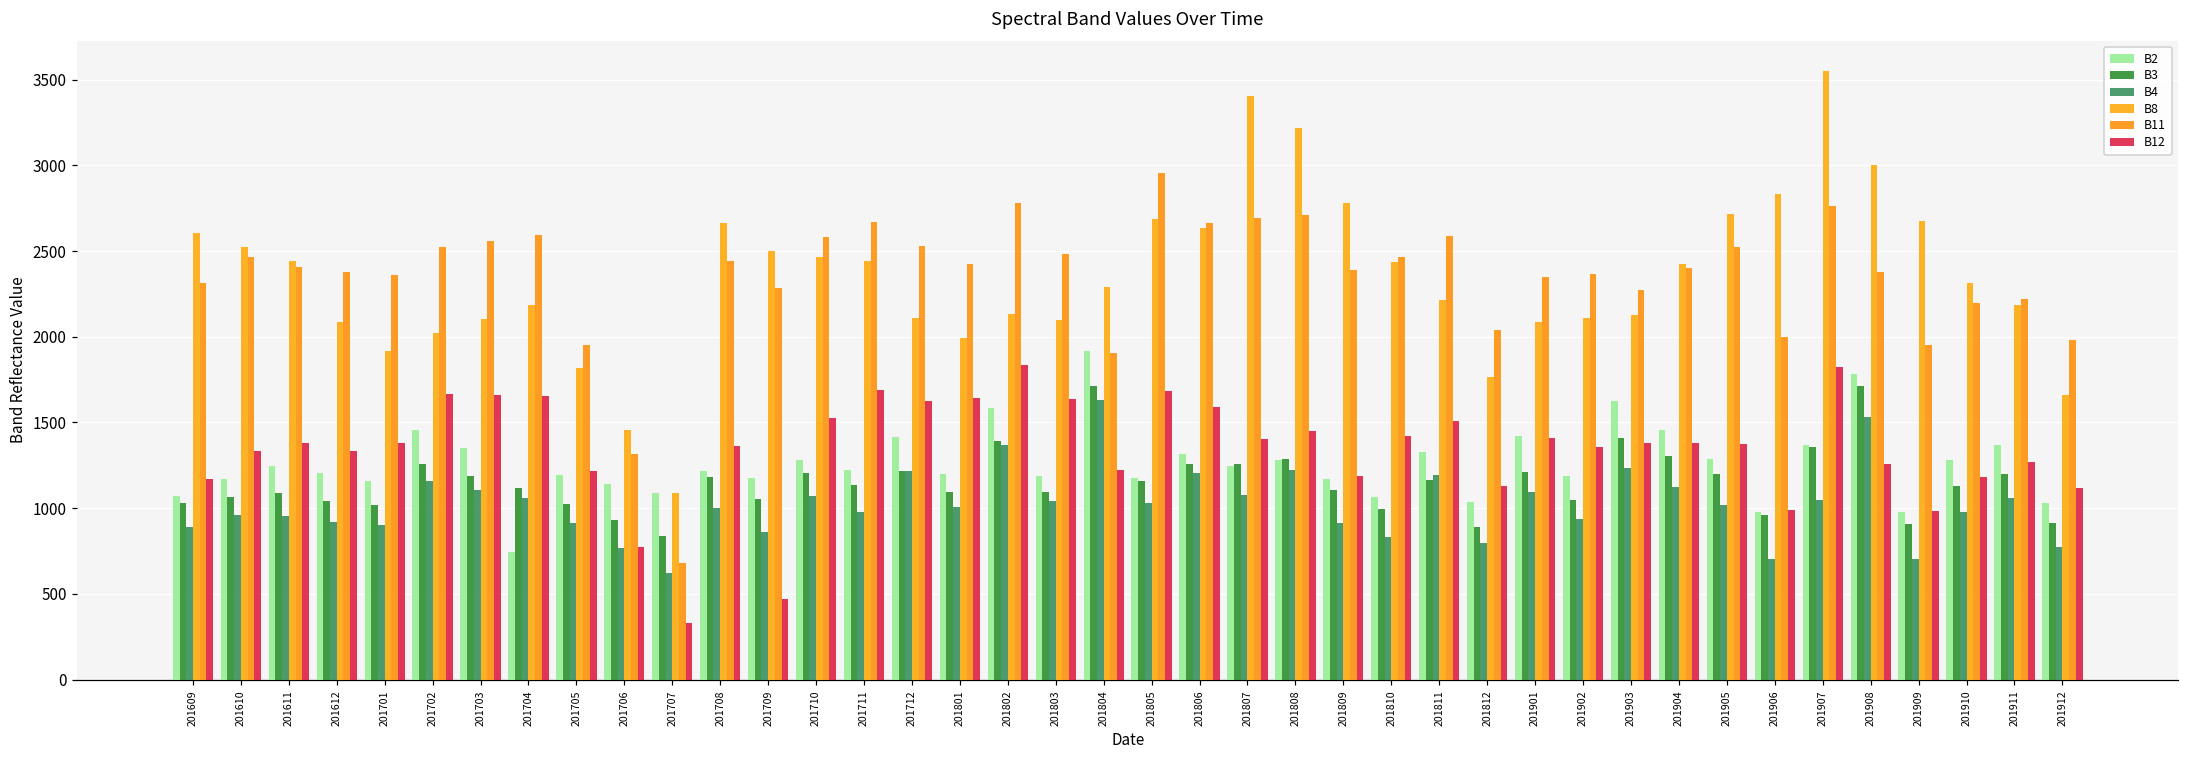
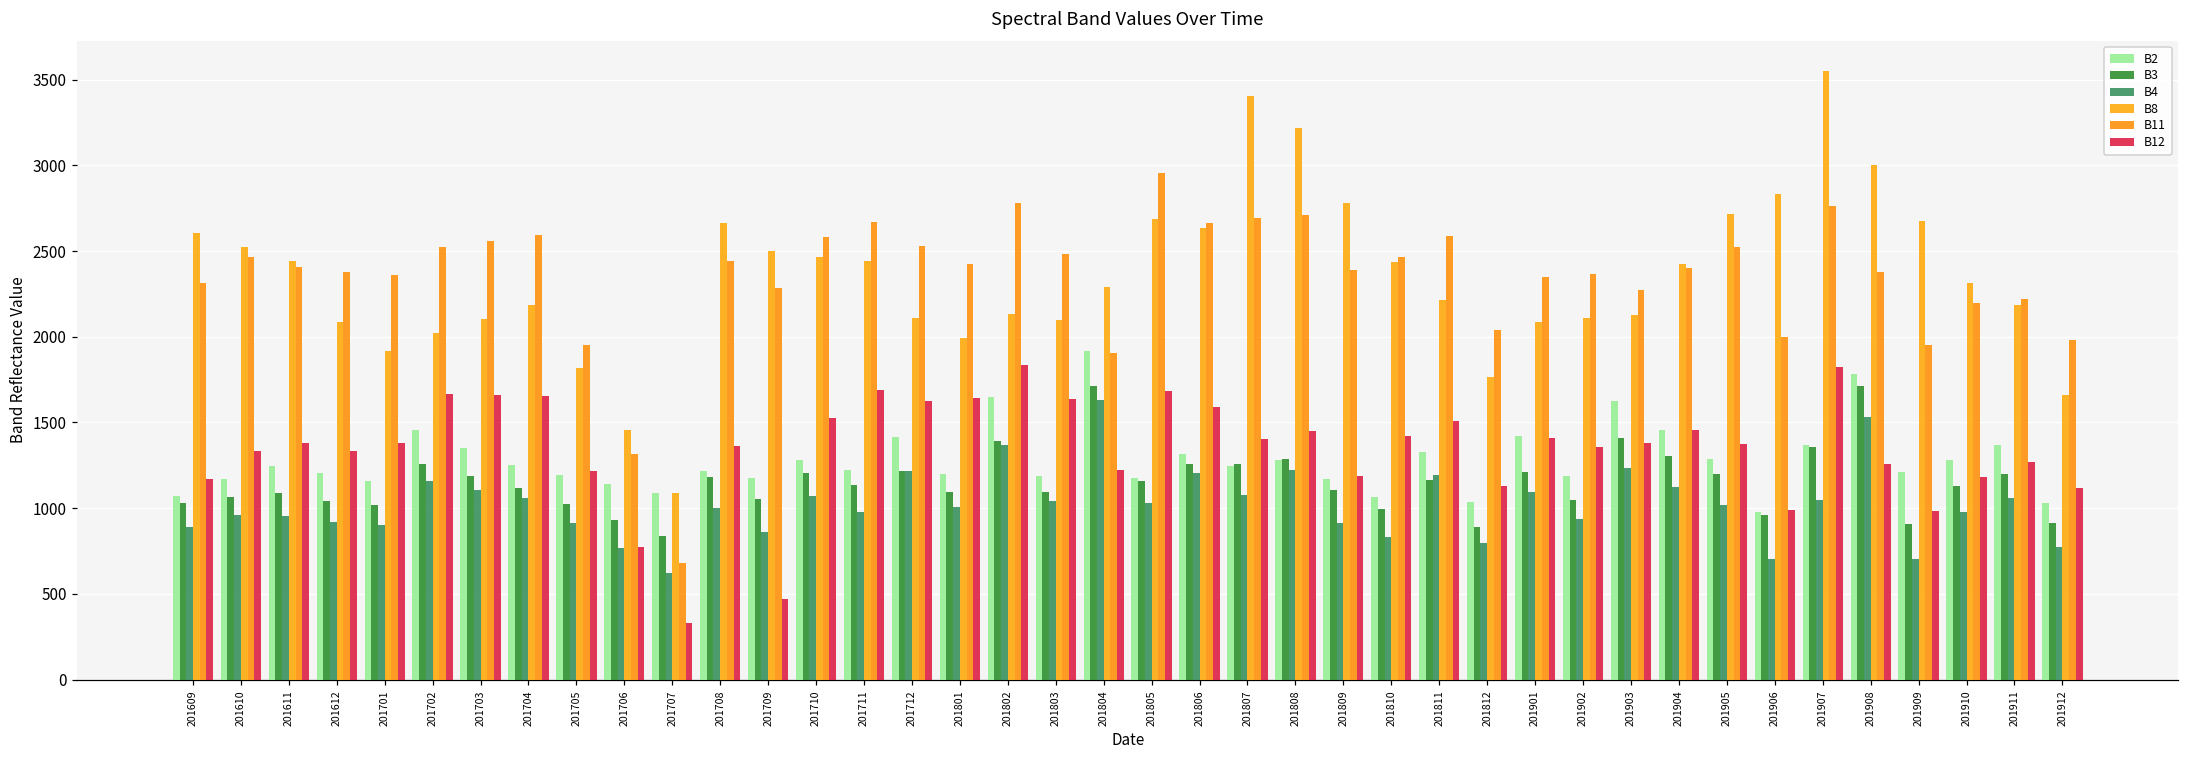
B2, 201704: 750 -> 1250
B2, 201802: 1580 -> 1650
B12, 201904: 1380 -> 1450
B2, 201909: 980 -> 1210
